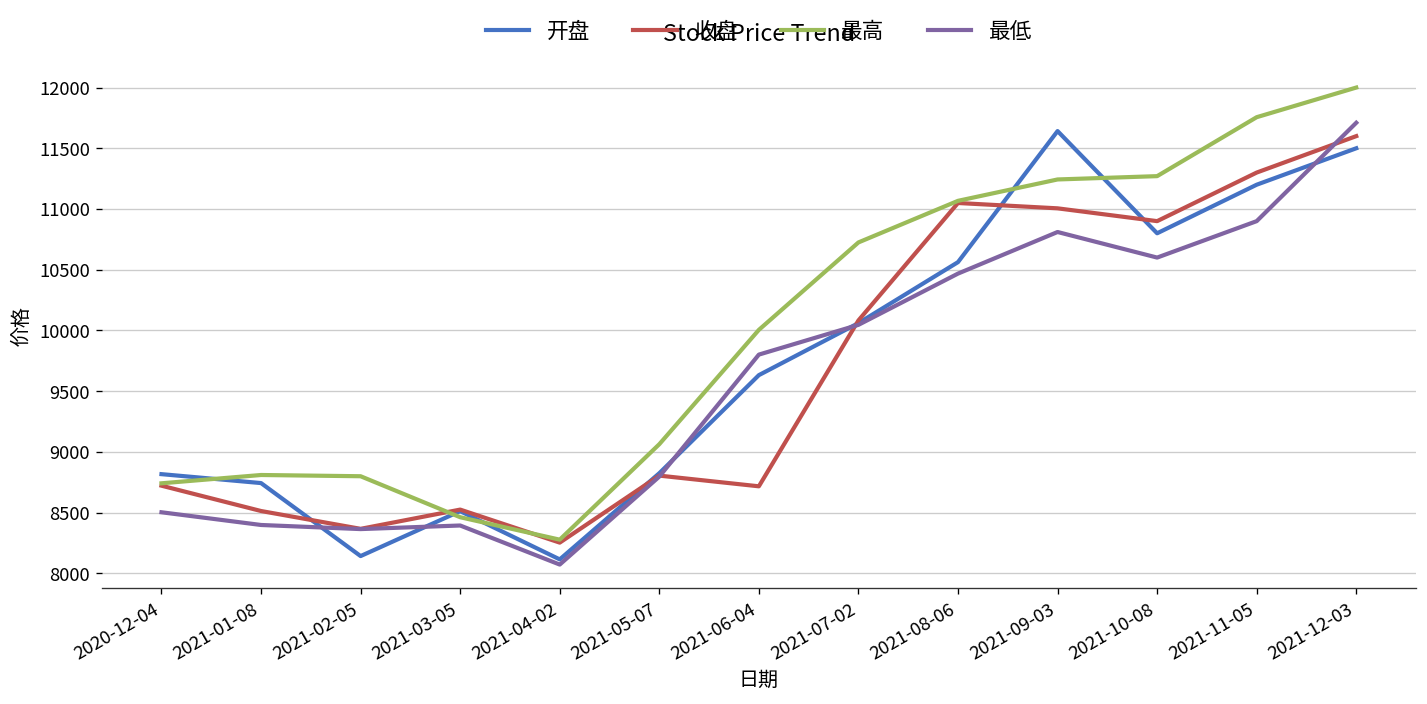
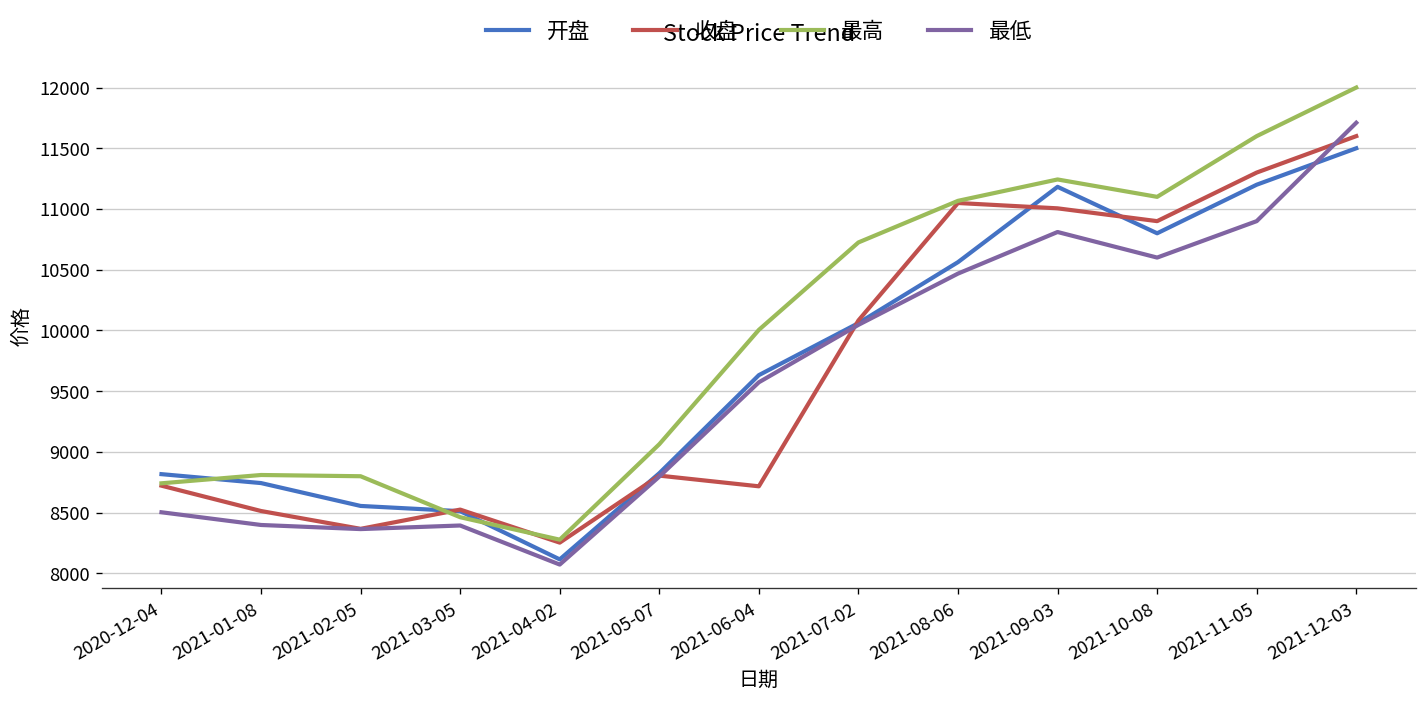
开盘, 2021-02-05: 8140 -> 8550
最低, 2021-06-04: 9800 -> 9570
开盘, 2021-09-03: 11640 -> 11180
最高, 2021-10-08: 11270 -> 11100
最高, 2021-11-05: 11760 -> 11600
